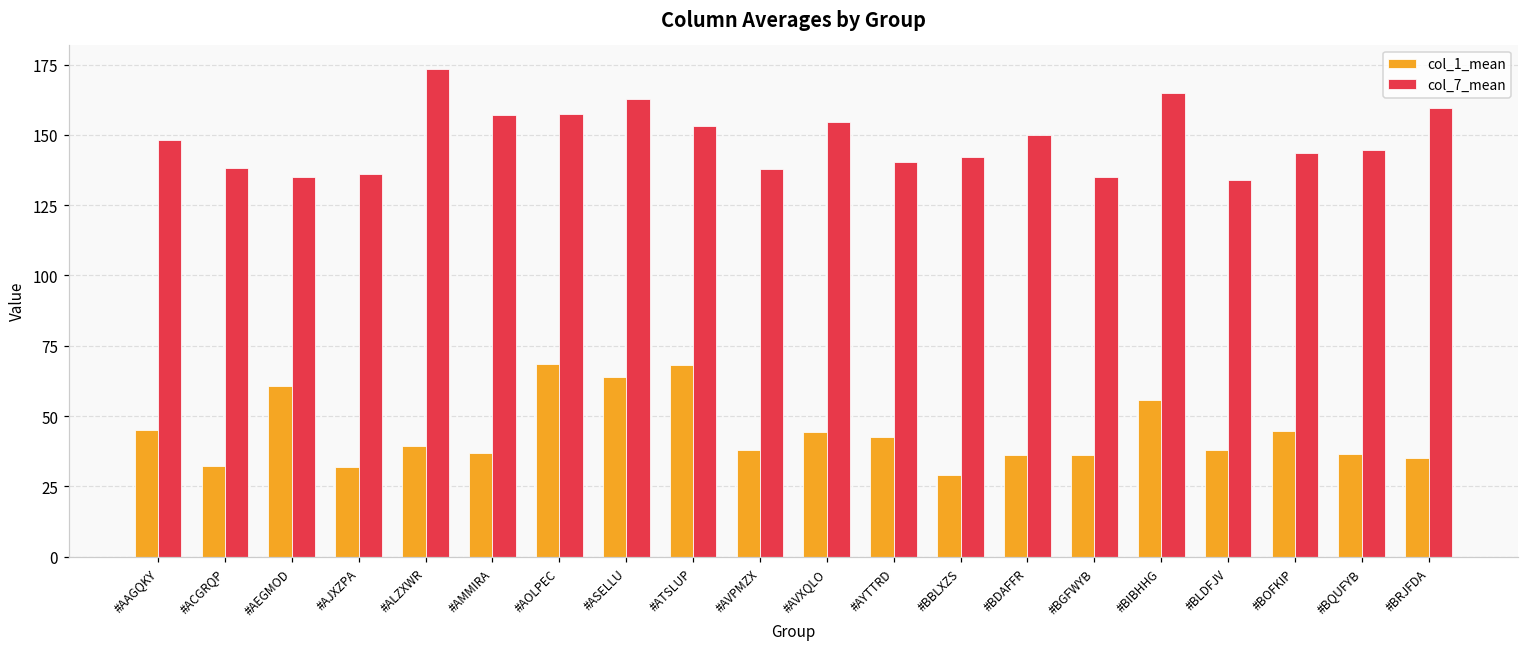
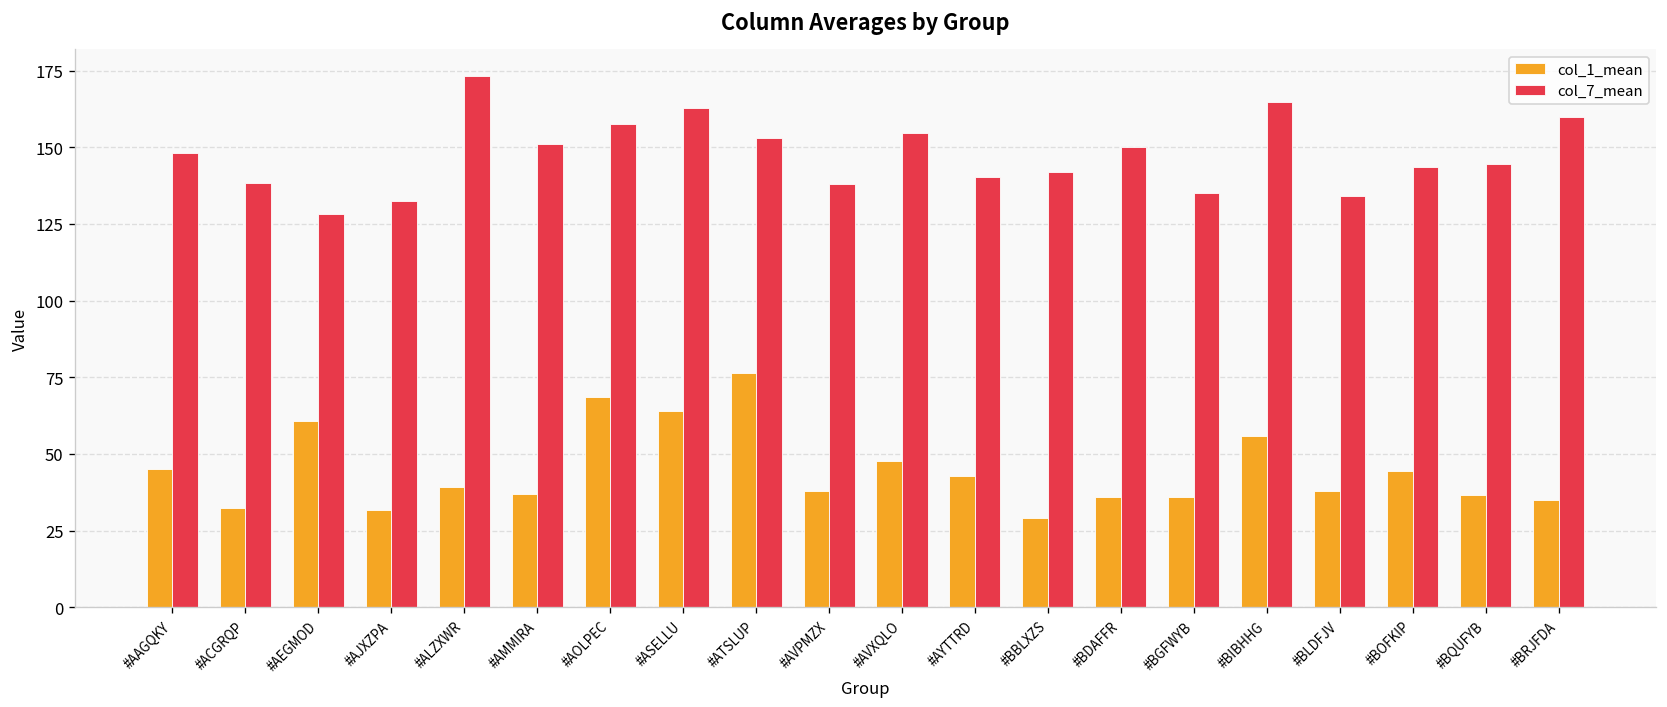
col_7_mean, #AEGMOD: 135 -> 128
col_7_mean, #AJXZPA: 136 -> 132
col_7_mean, #AMMIRA: 157 -> 151
col_1_mean, #ATSLUP: 68 -> 77
col_1_mean, #AVXQLO: 44 -> 48
